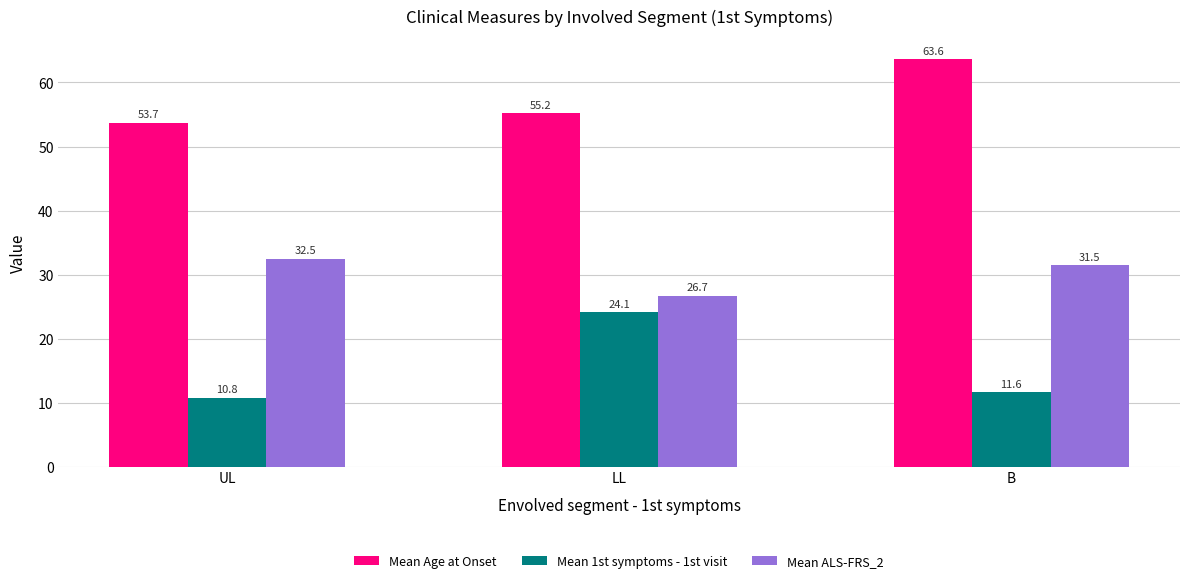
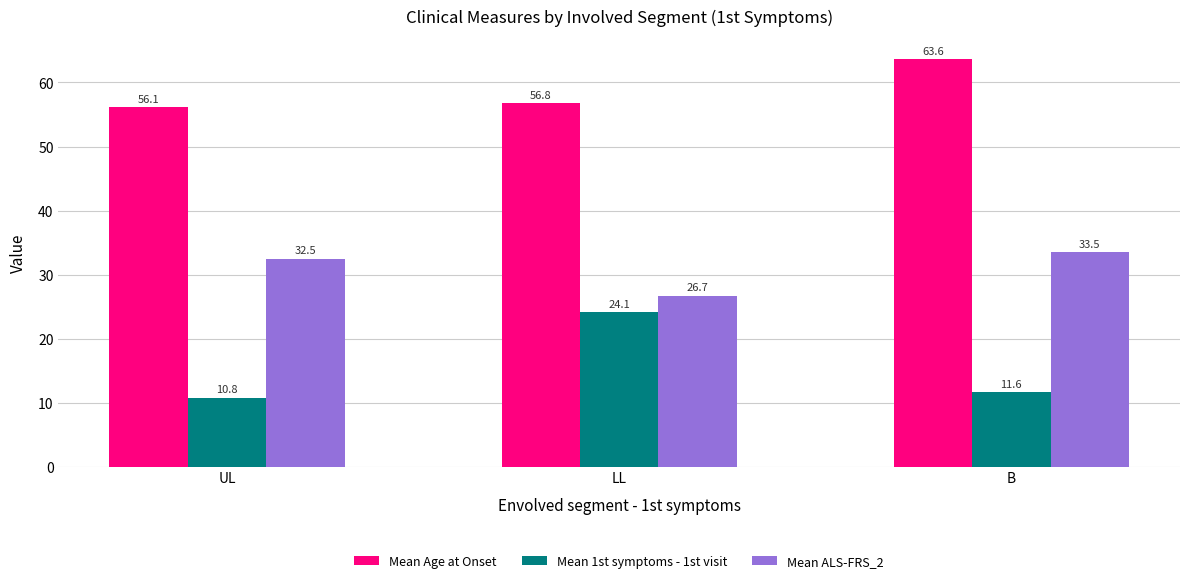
Mean Age at Onset, UL: 53.7 -> 56.1
Mean Age at Onset, LL: 55.2 -> 56.8
Mean ALS-FRS_2, B: 31.5 -> 33.5
